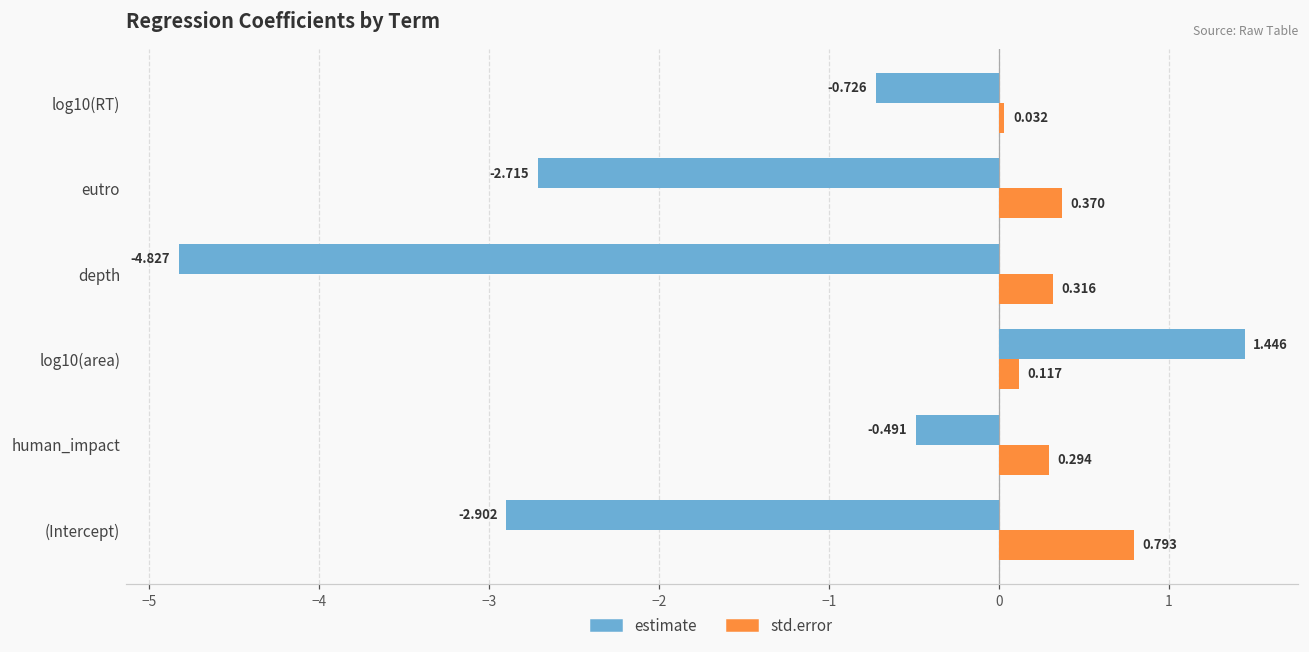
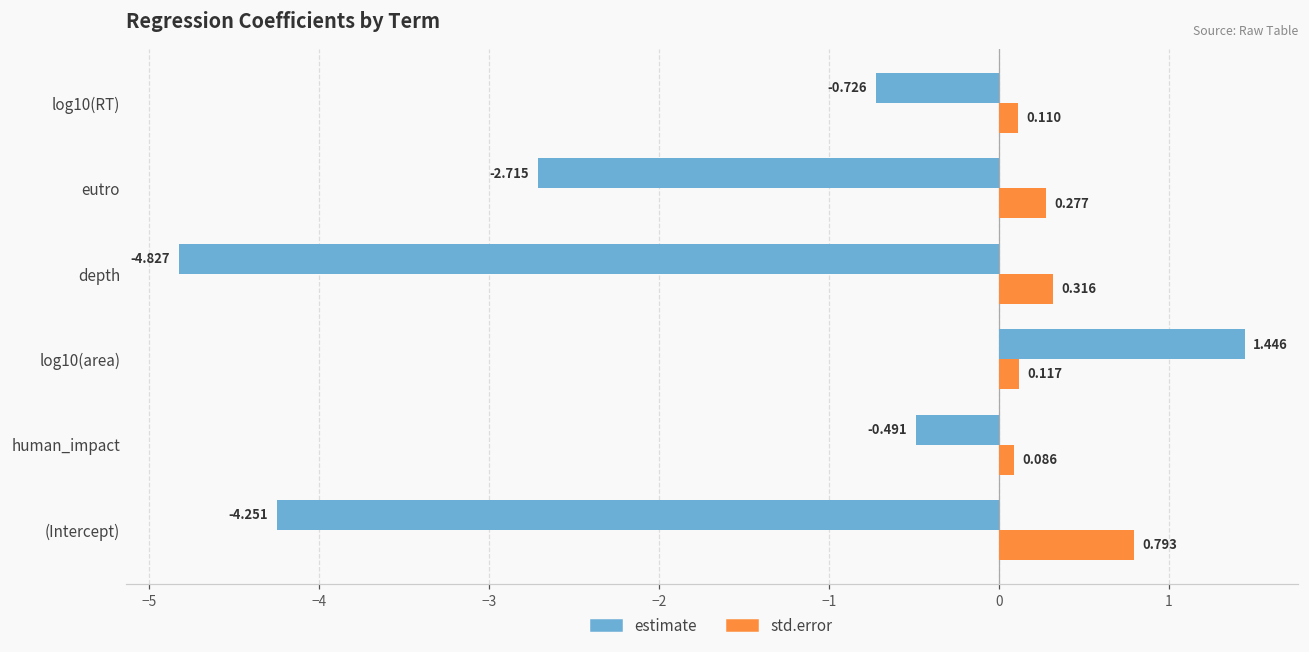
std.error, log10(RT): 0.032 -> 0.110
std.error, eutro: 0.370 -> 0.277
std.error, human_impact: 0.294 -> 0.086
estimate, (Intercept): -2.902 -> -4.251
